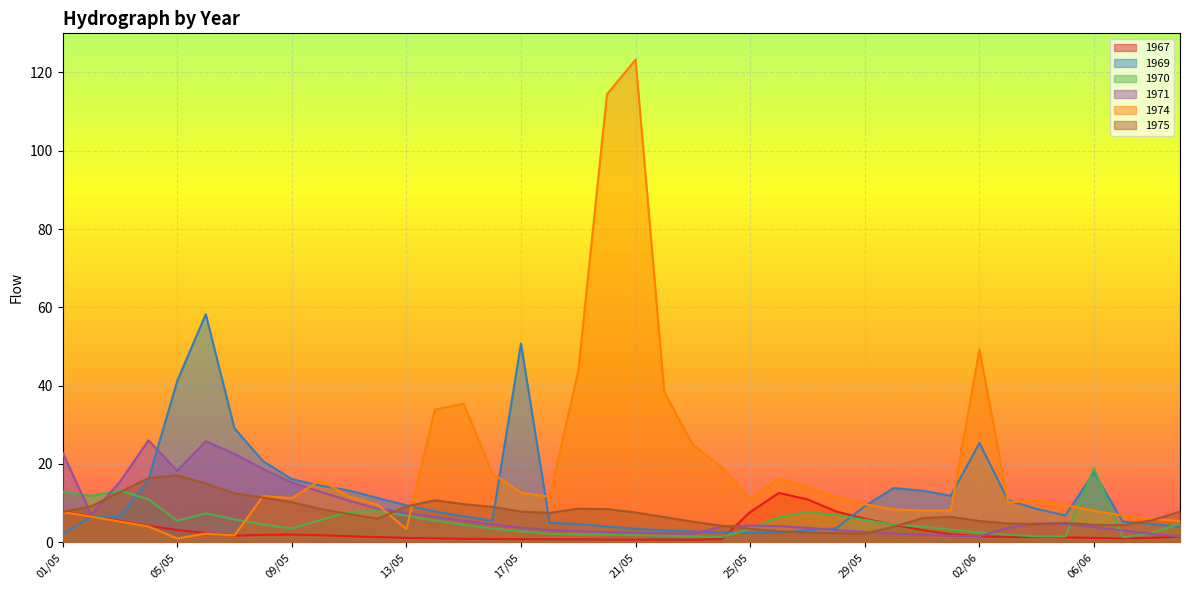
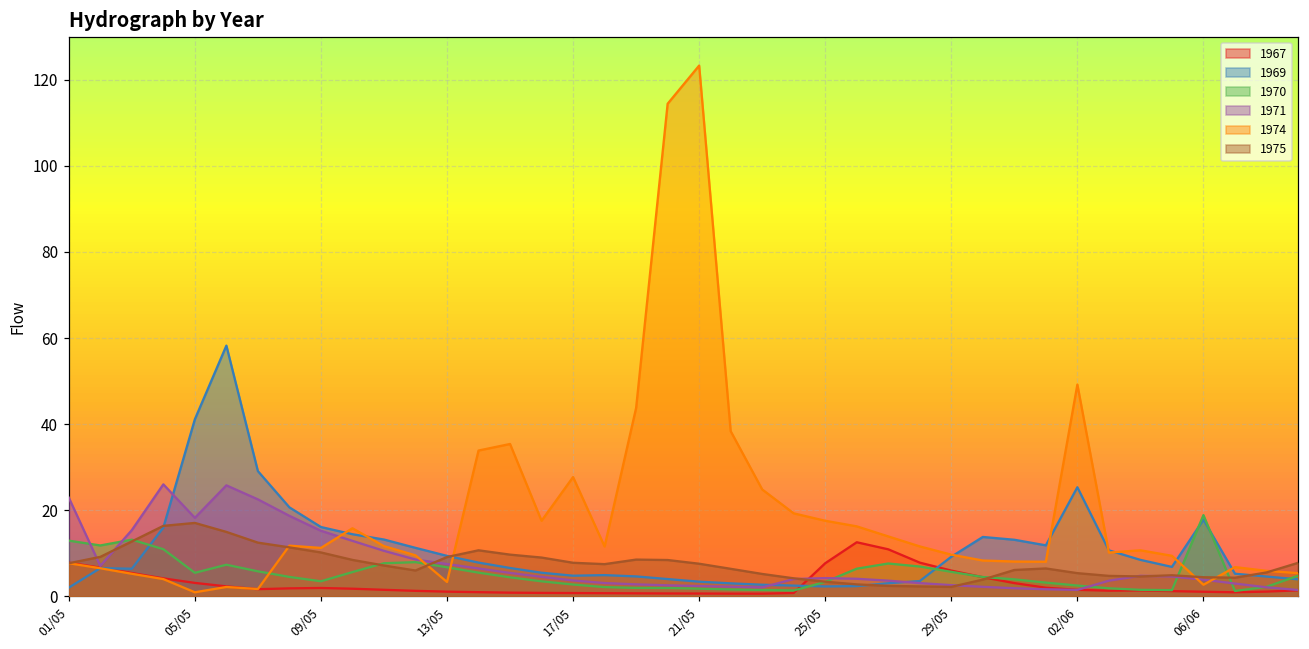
1969, 17/05: 51 -> 5
1974, 17/05: 13 -> 28
1974, 25/05: 11 -> 18
1974, 06/06: 8 -> 3
